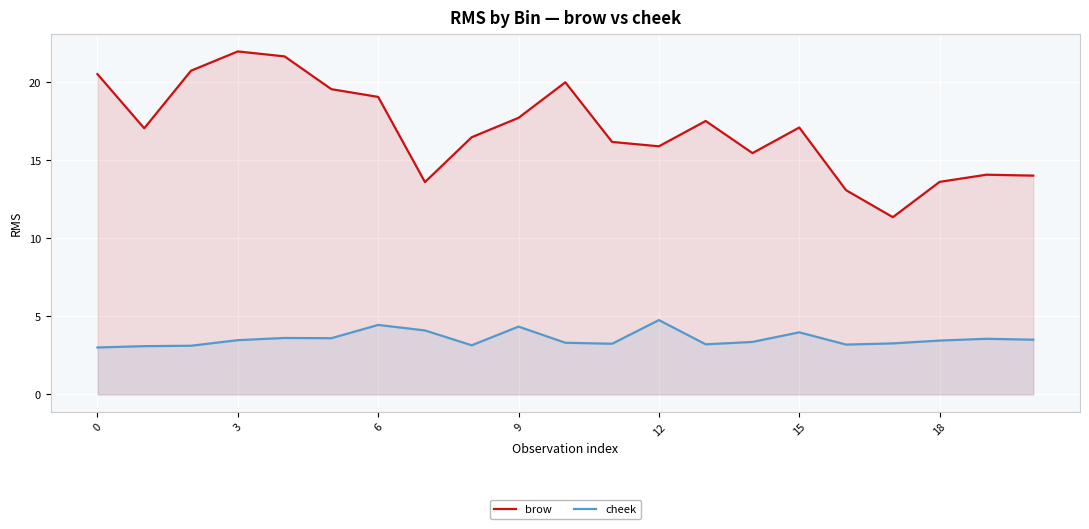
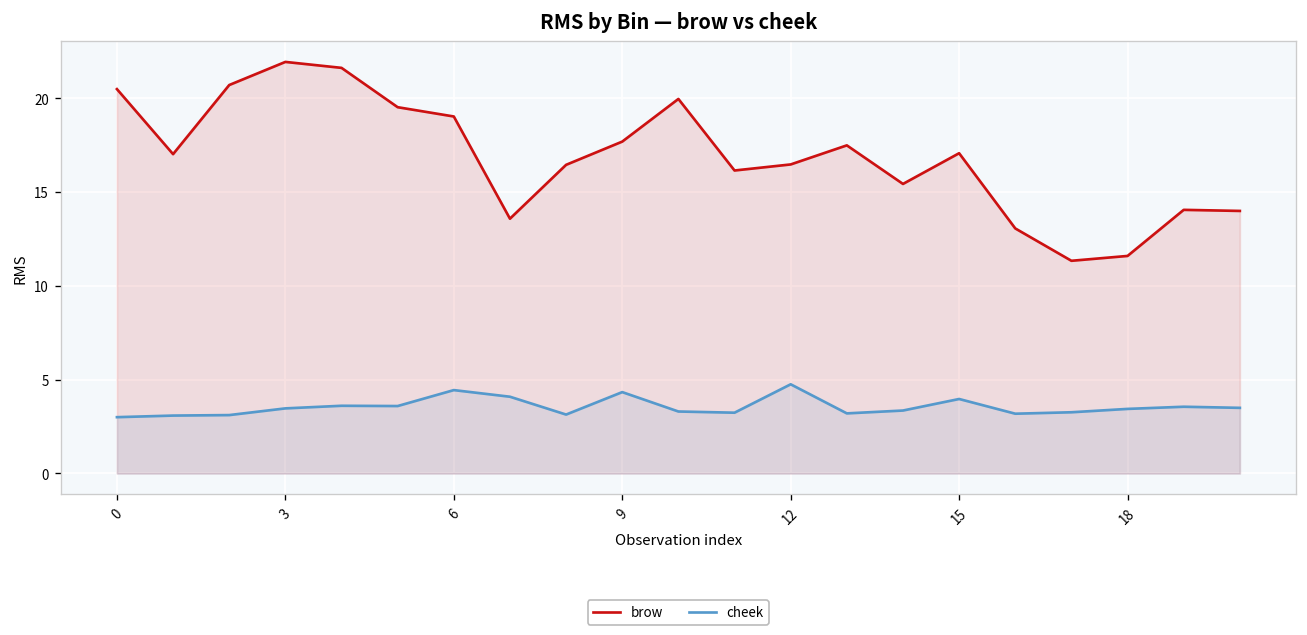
brow, 12: 15.9 -> 16.5
brow, 18: 13.6 -> 11.6
